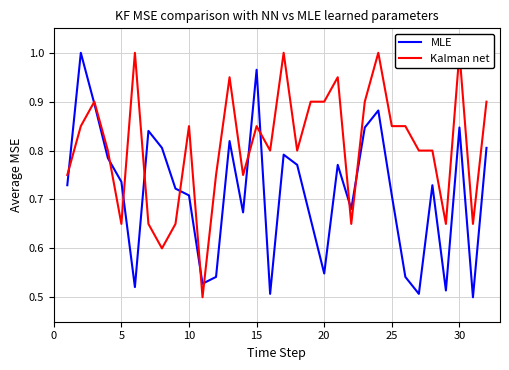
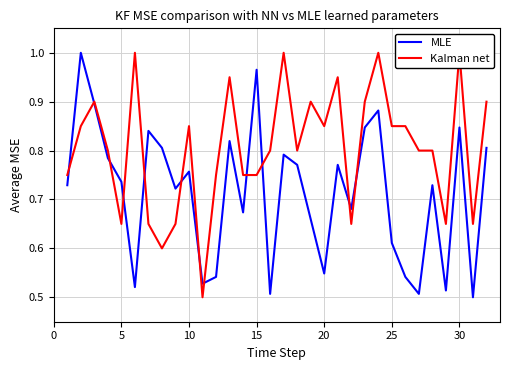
MLE, 10: 0.71 -> 0.76
Kalman net, 15: 0.85 -> 0.75
Kalman net, 20: 0.90 -> 0.85
MLE, 25: 0.71 -> 0.61
